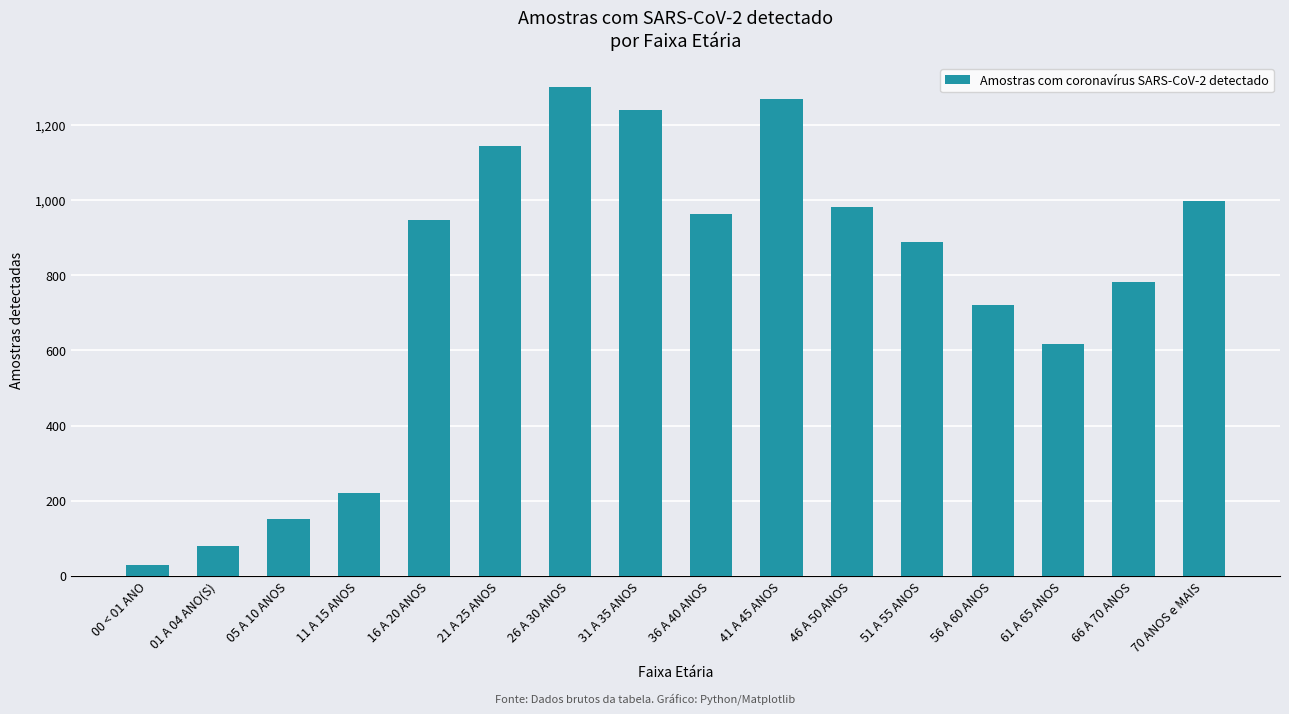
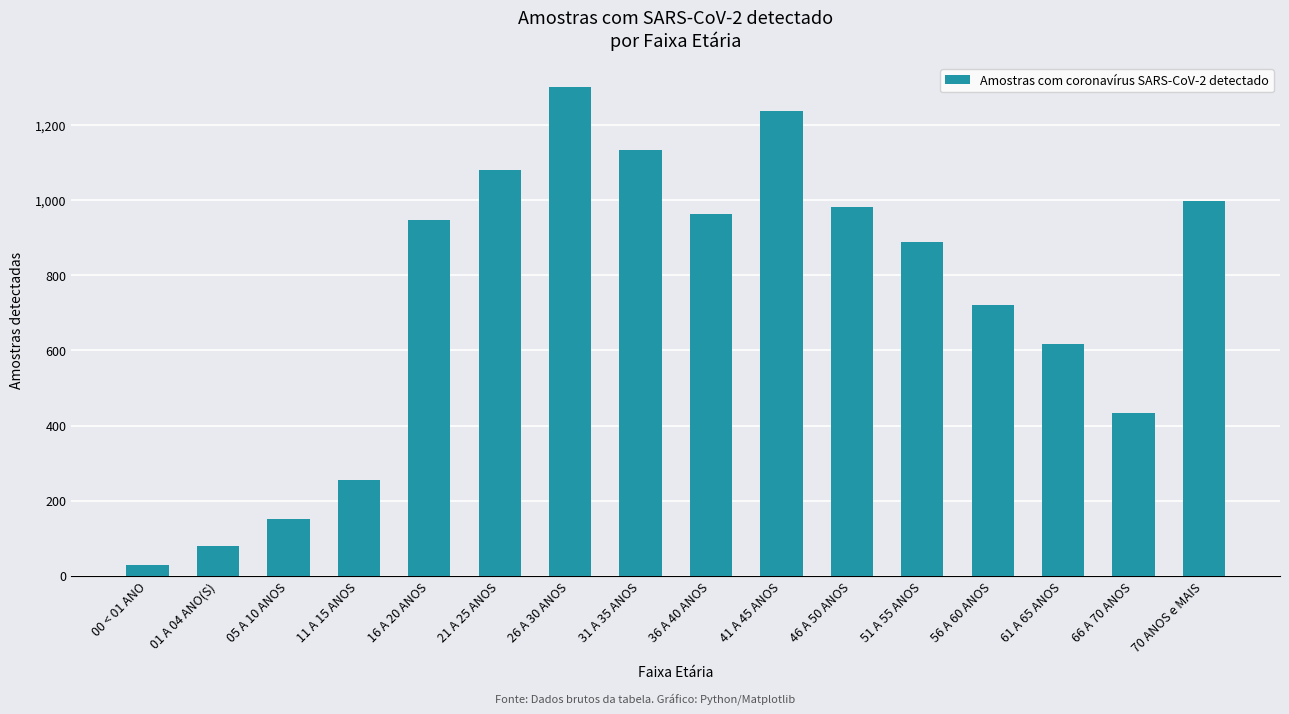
11 A 15 ANOS: 220 -> 260
21 A 25 ANOS: 1,140 -> 1,080
31 A 35 ANOS: 1,240 -> 1,130
41 A 45 ANOS: 1,270 -> 1,240
66 A 70 ANOS: 780 -> 430
